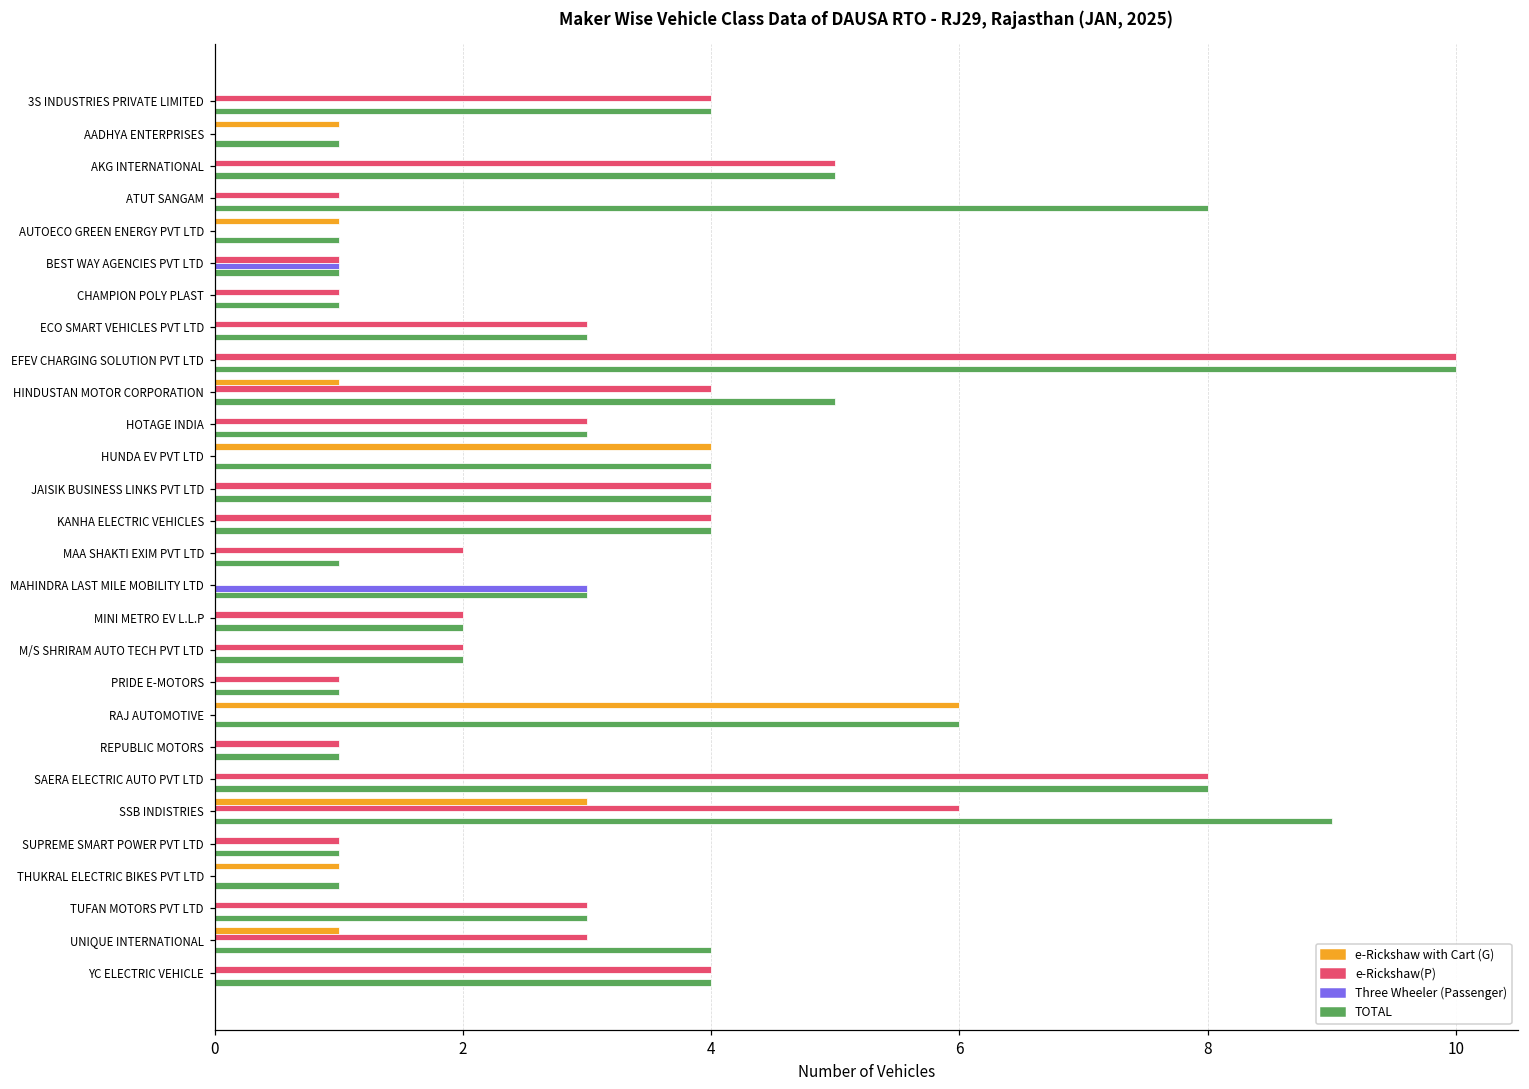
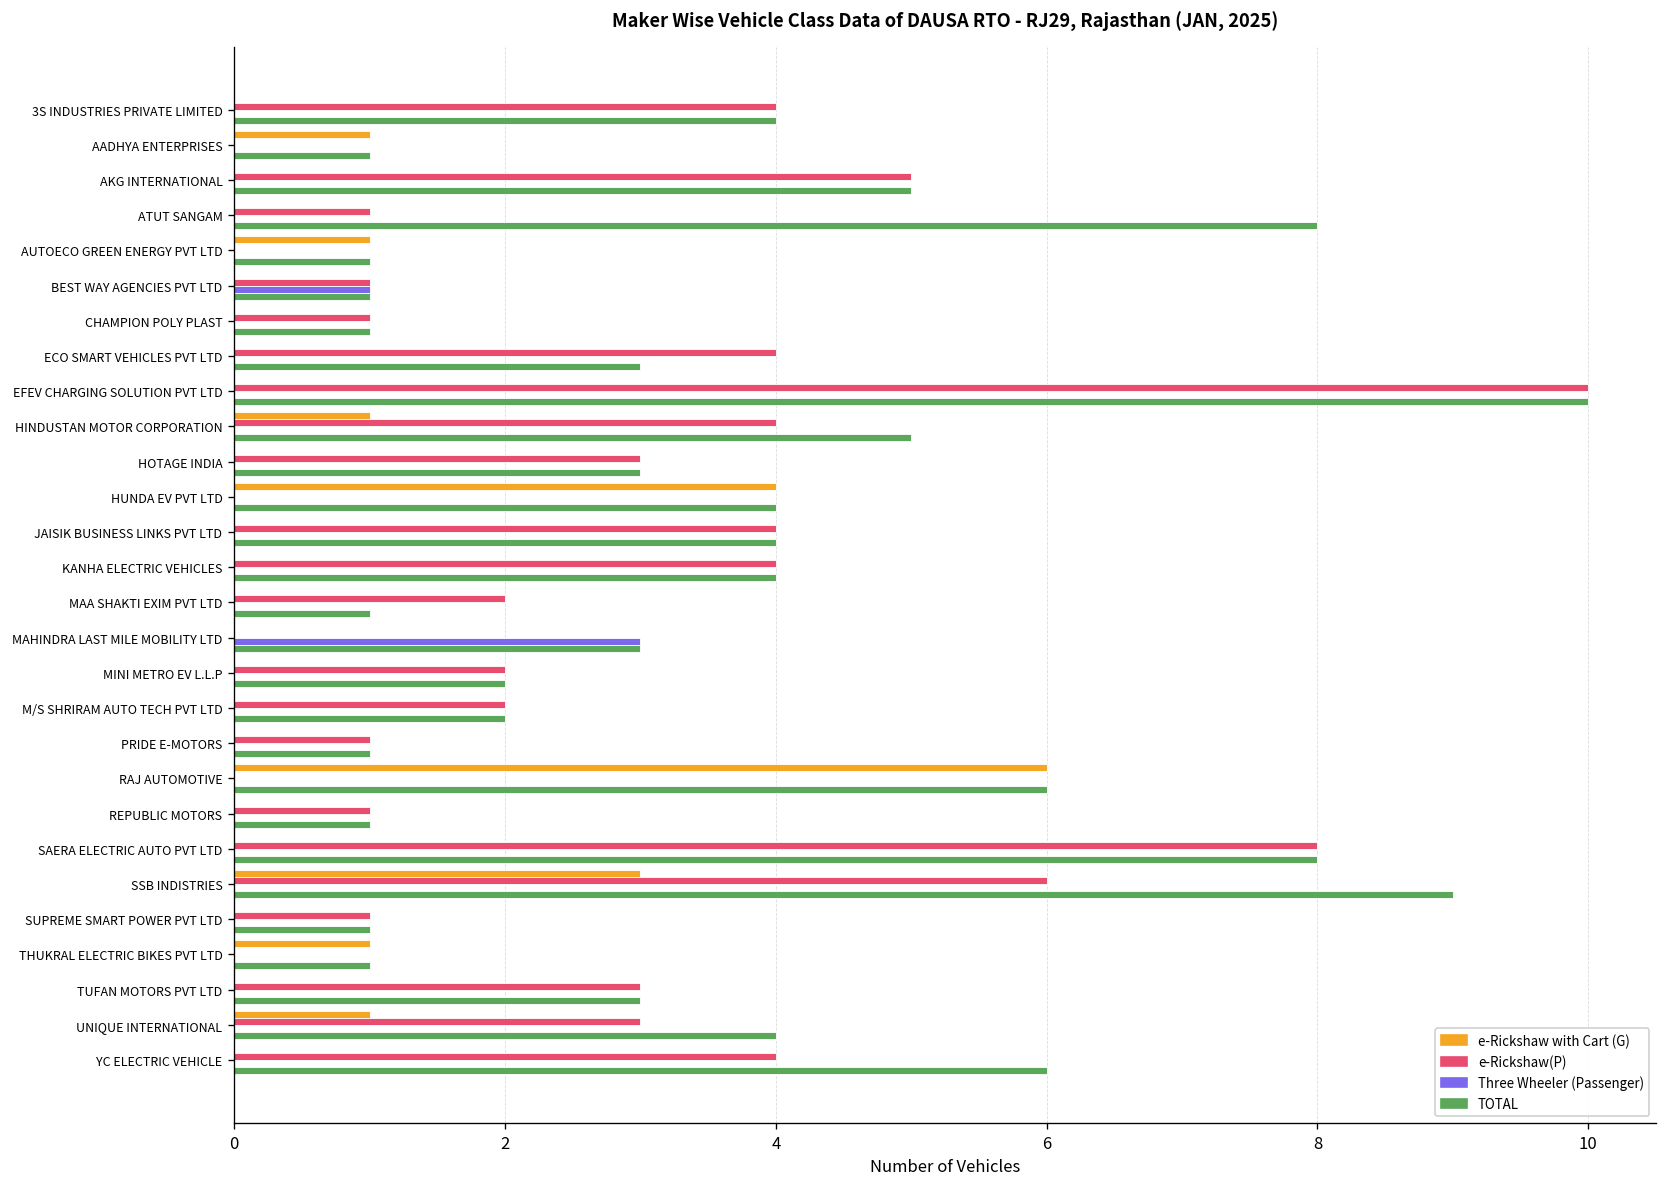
e-Rickshaw(P), ECO SMART VEHICLES PVT LTD: 3 -> 4
TOTAL, YC ELECTRIC VEHICLE: 4 -> 6
